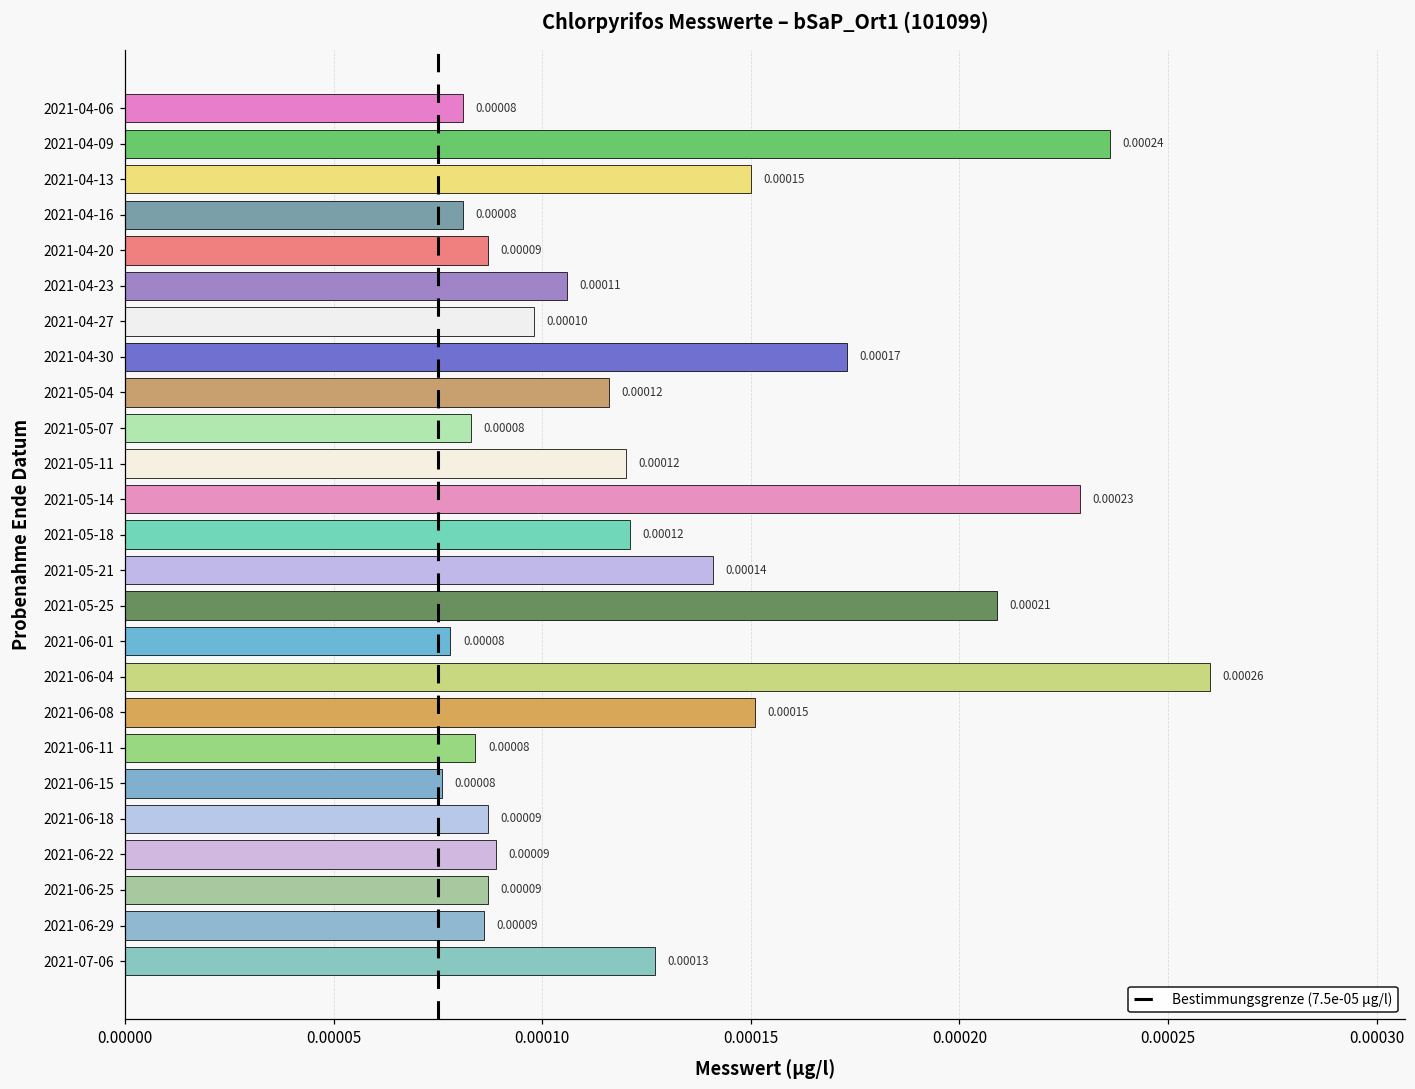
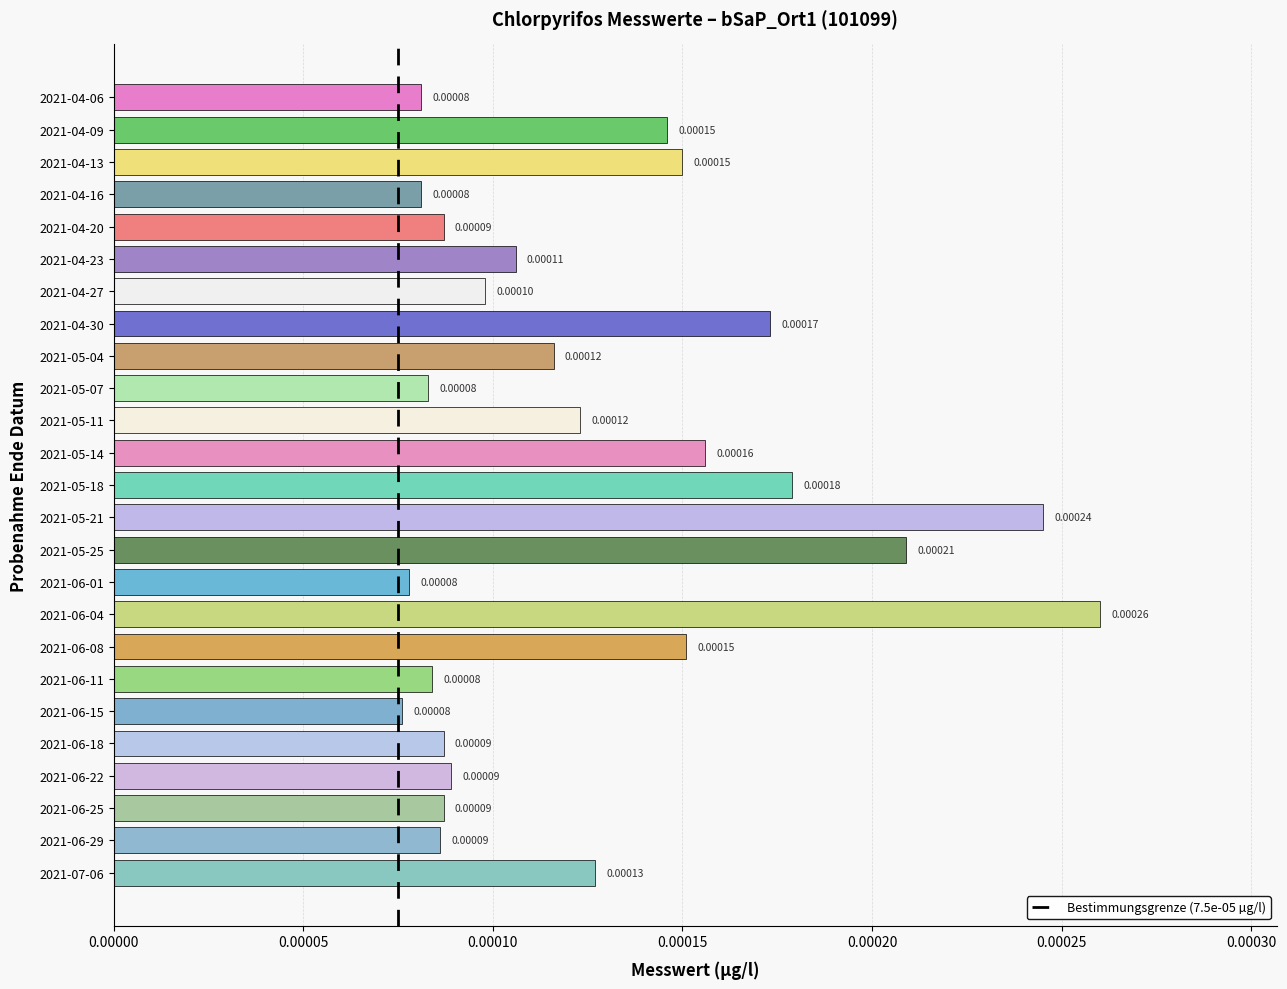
2021-04-09: 0.00024 -> 0.00015
2021-05-11: 0.000120 -> 0.000123
2021-05-14: 0.00023 -> 0.00016
2021-05-18: 0.00012 -> 0.00018
2021-05-21: 0.00014 -> 0.00024
